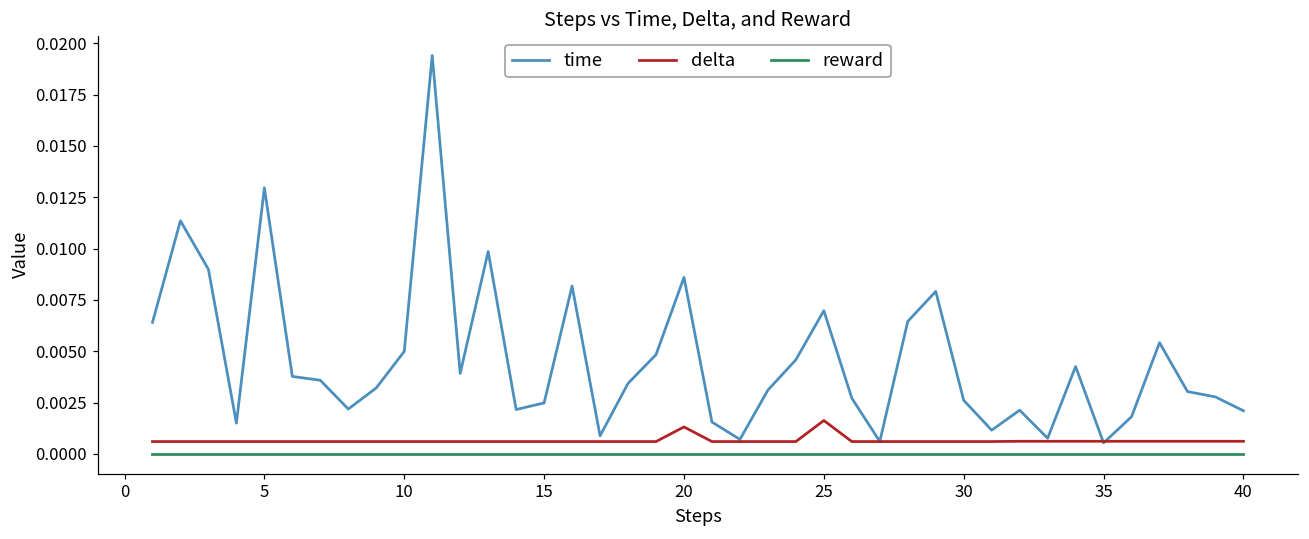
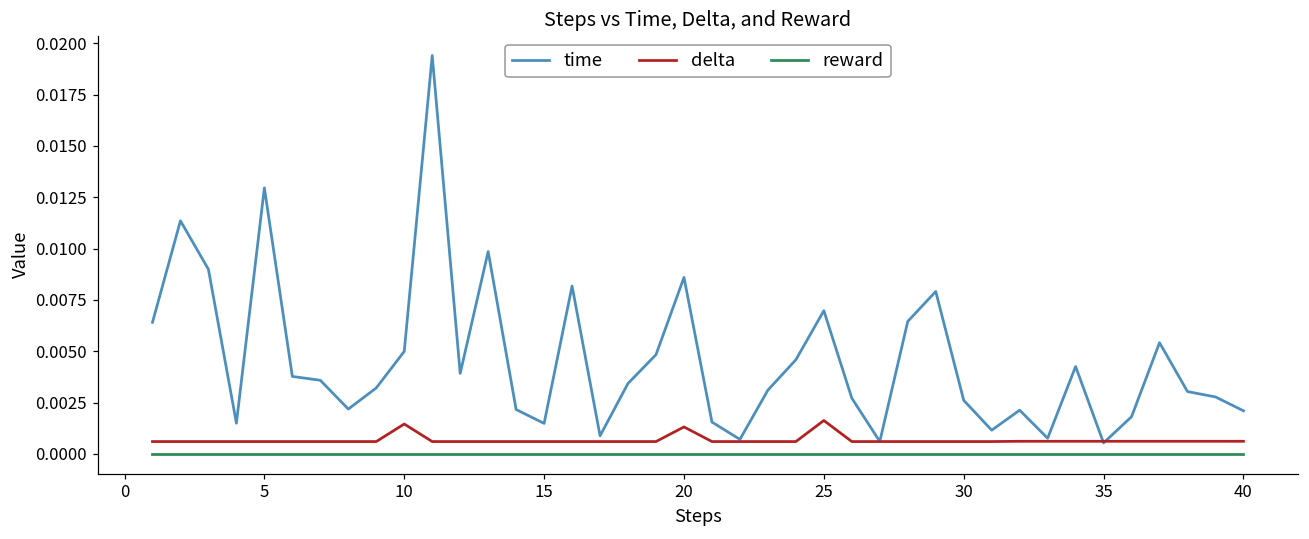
delta, 10: 0.0006 -> 0.0015
time, 15: 0.0025 -> 0.0015
